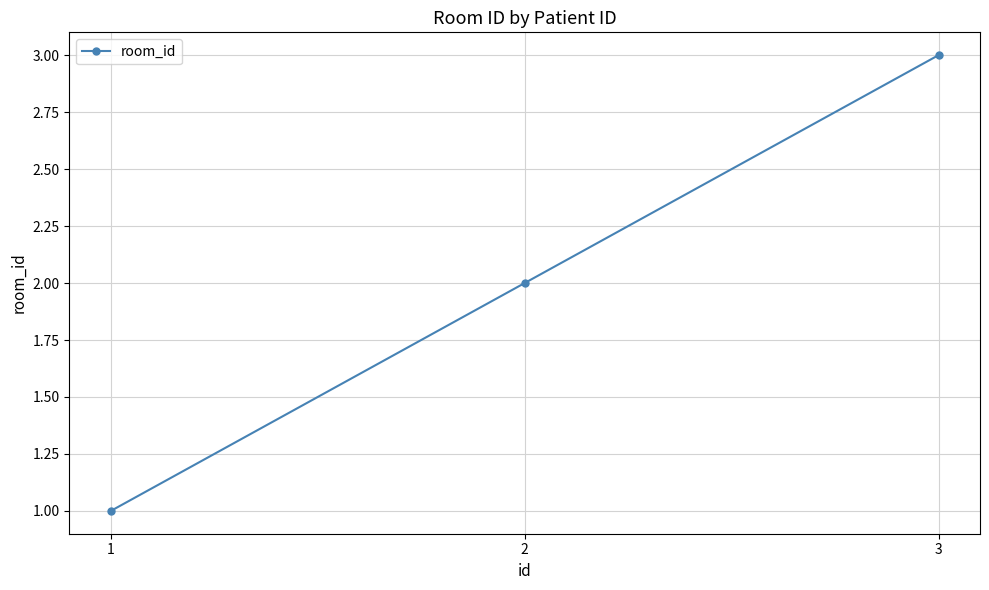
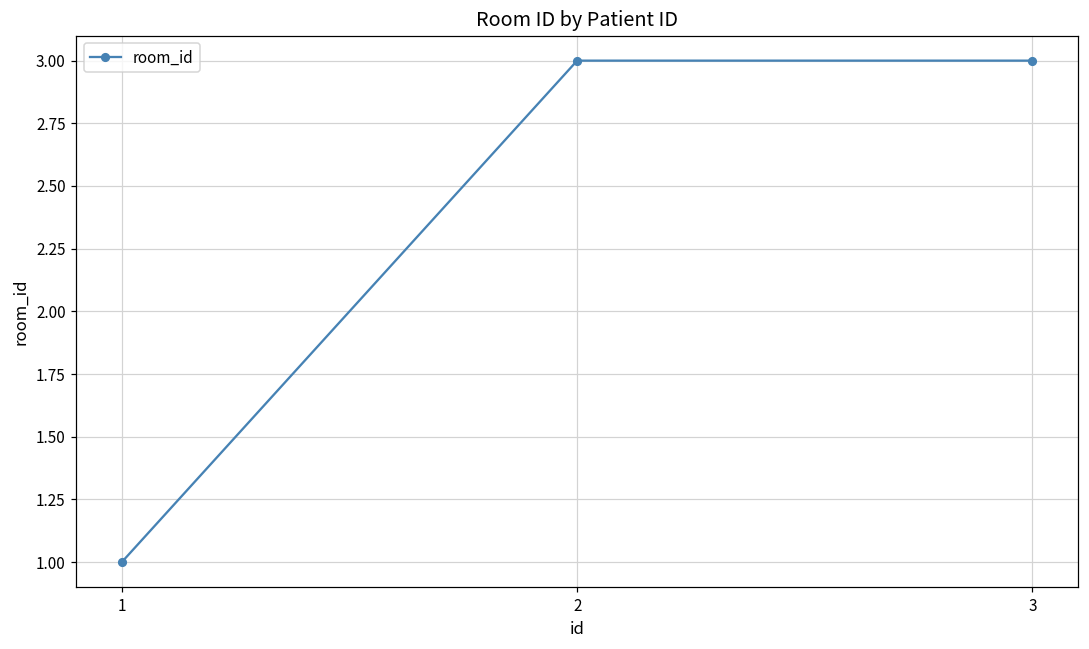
2: 2 -> 3
